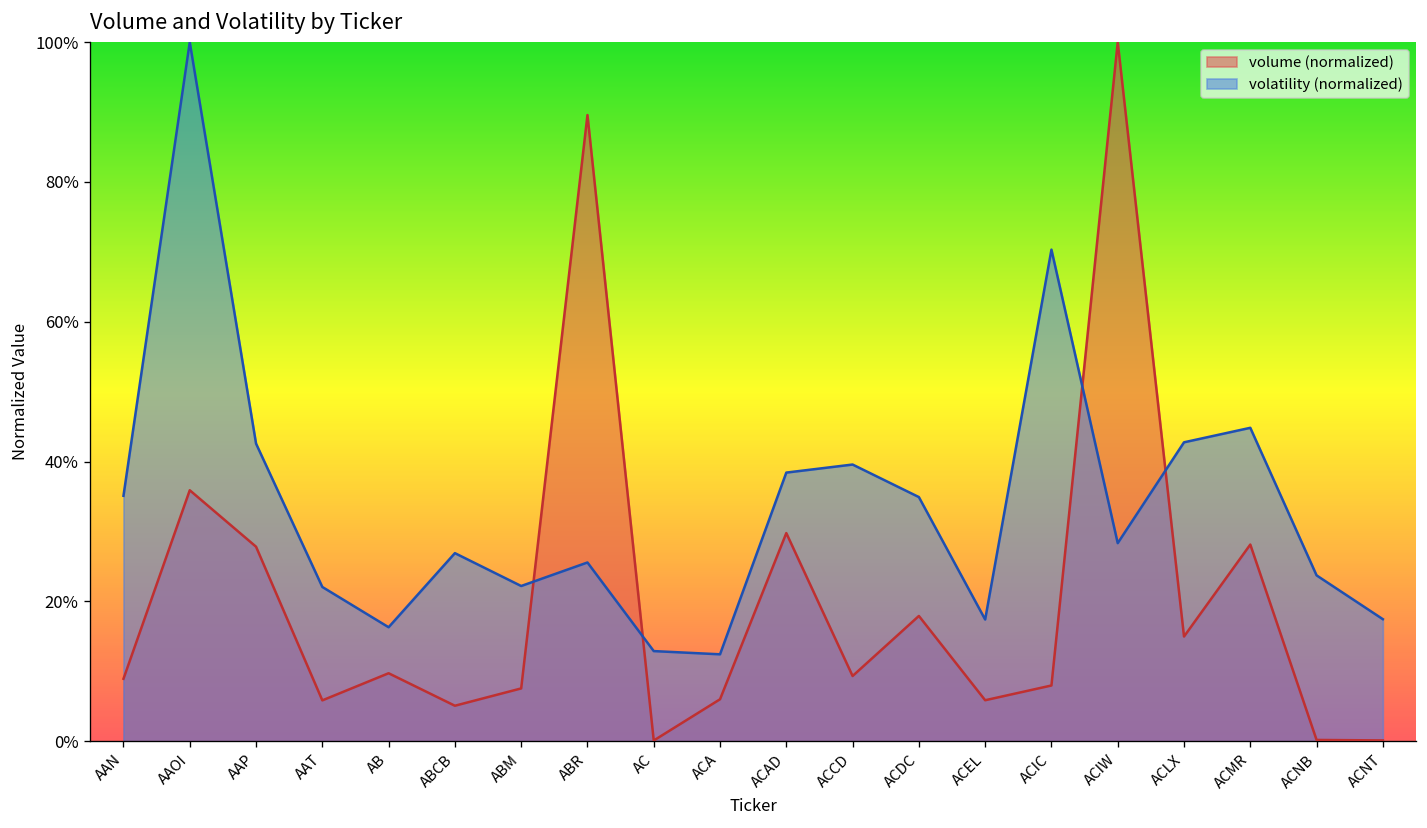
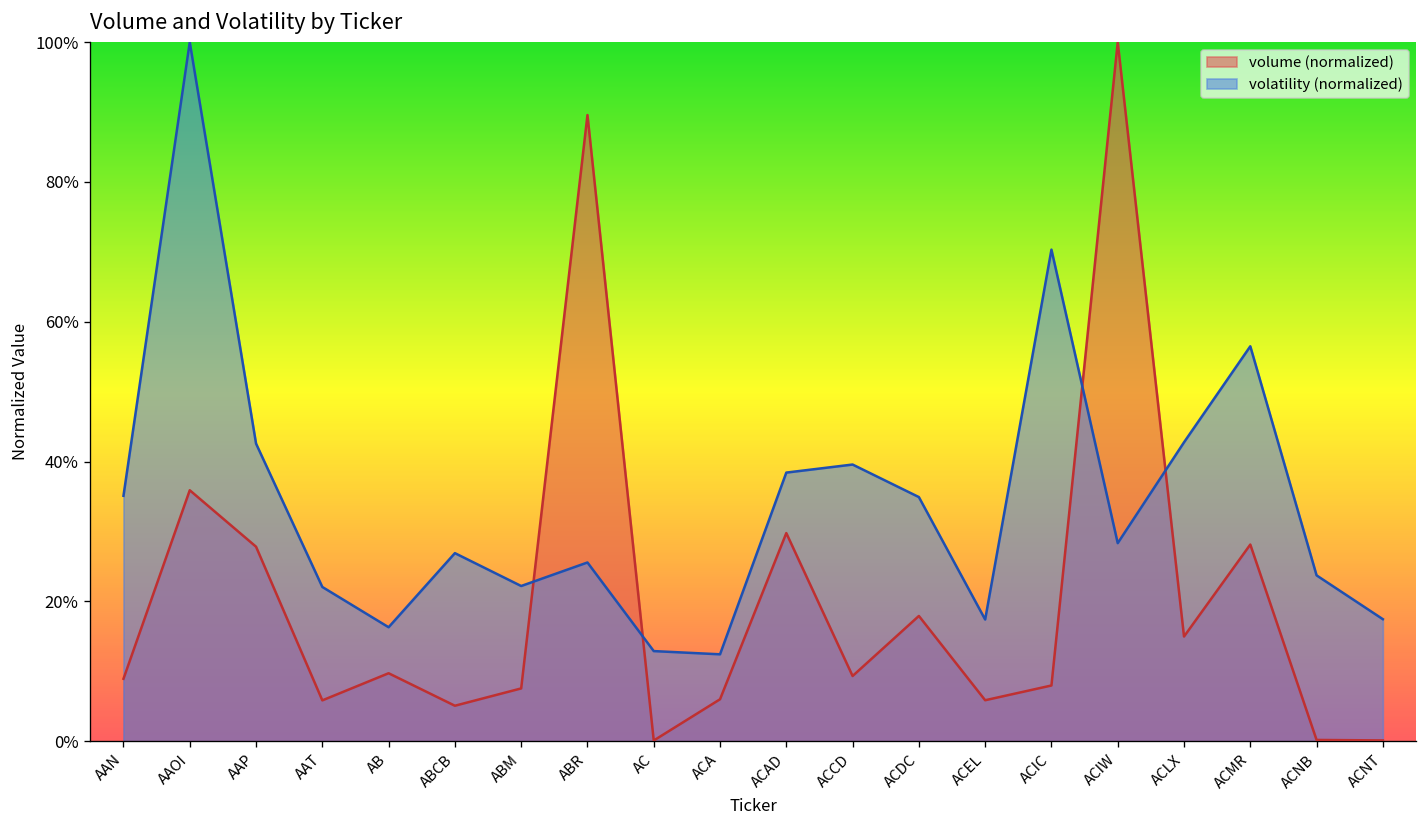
volatility (normalized), ACMR: 45% -> 56%
